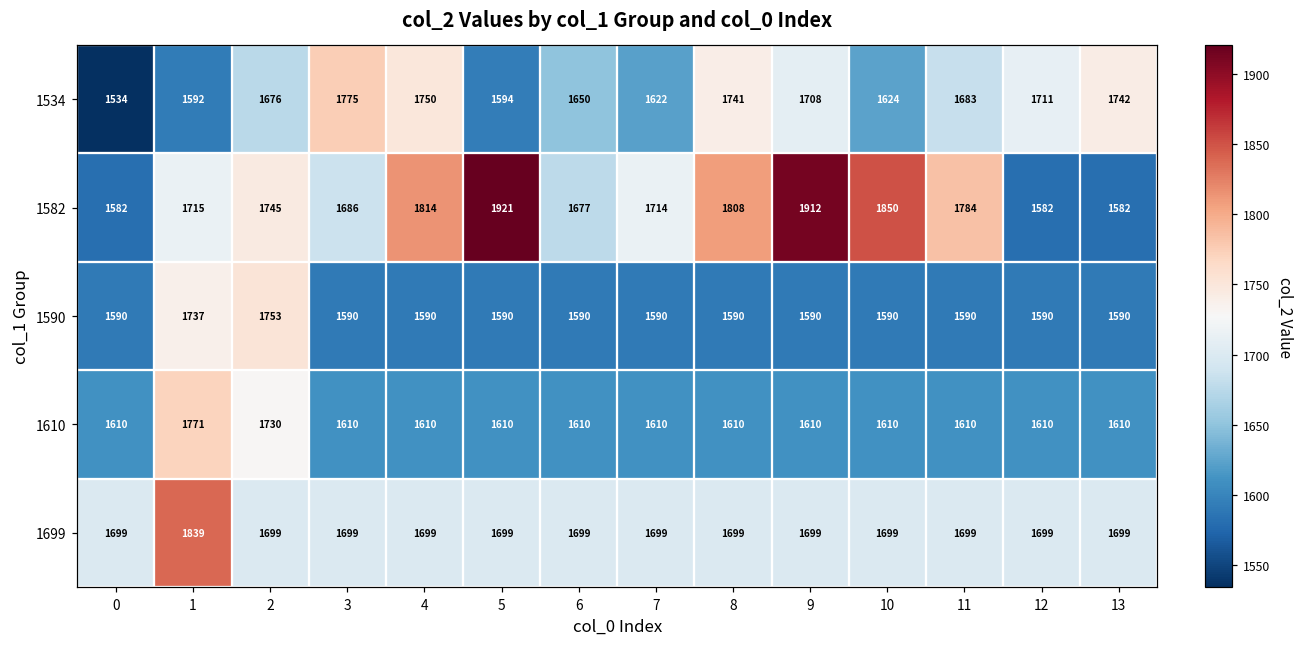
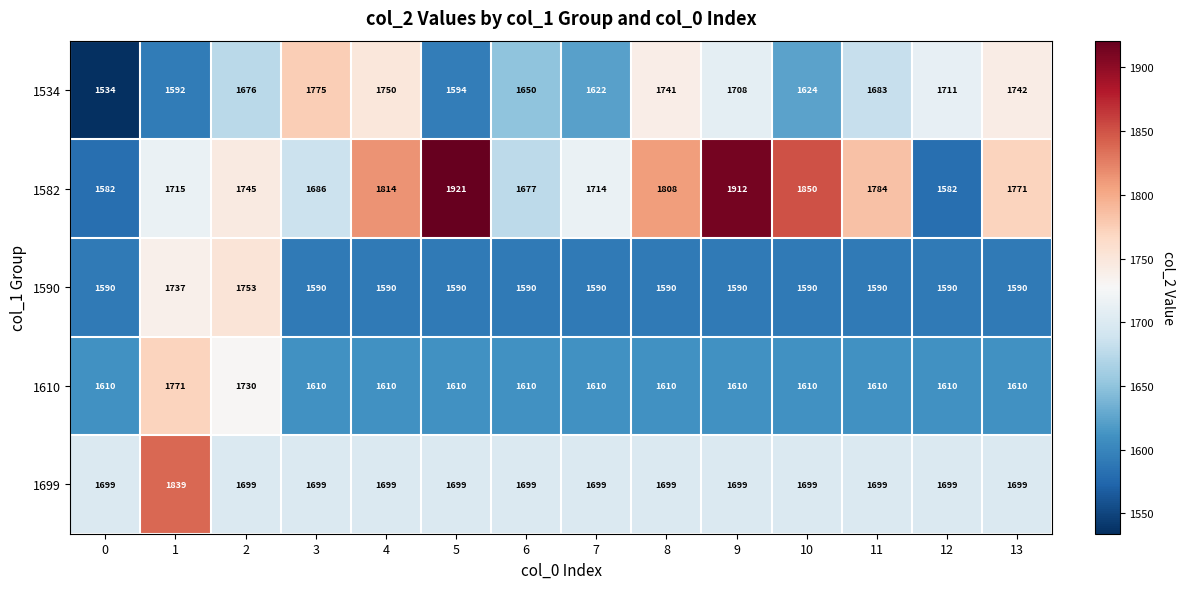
1582, 13: 1582 -> 1771
